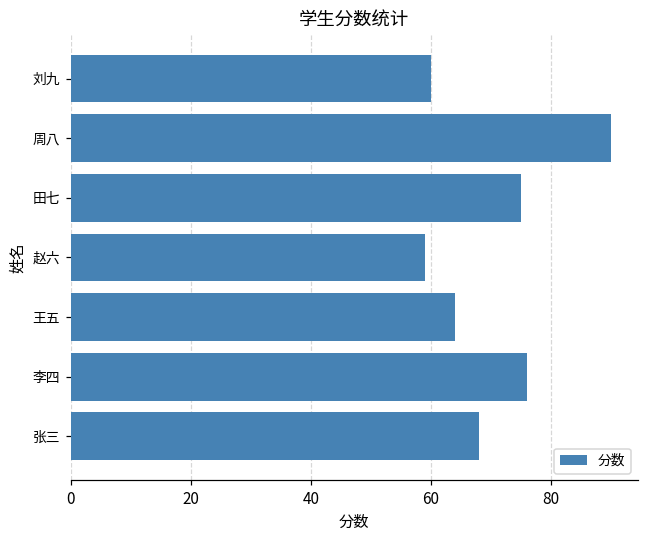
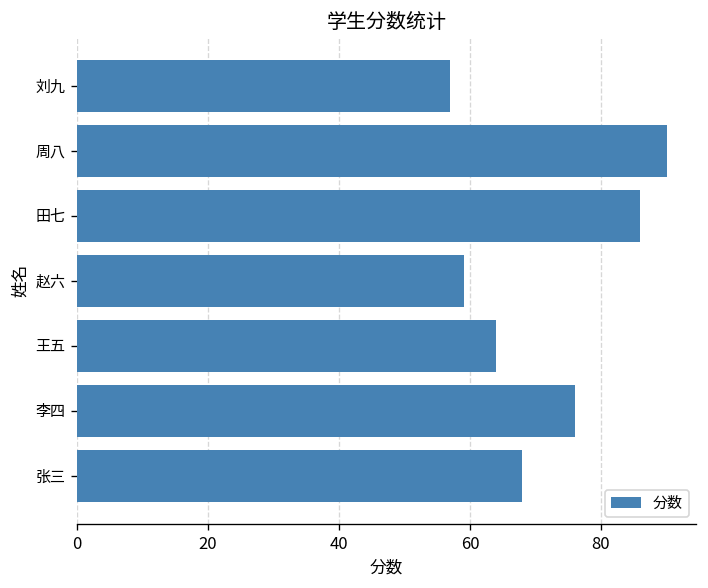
刘九: 60 -> 57
田七: 75 -> 86
